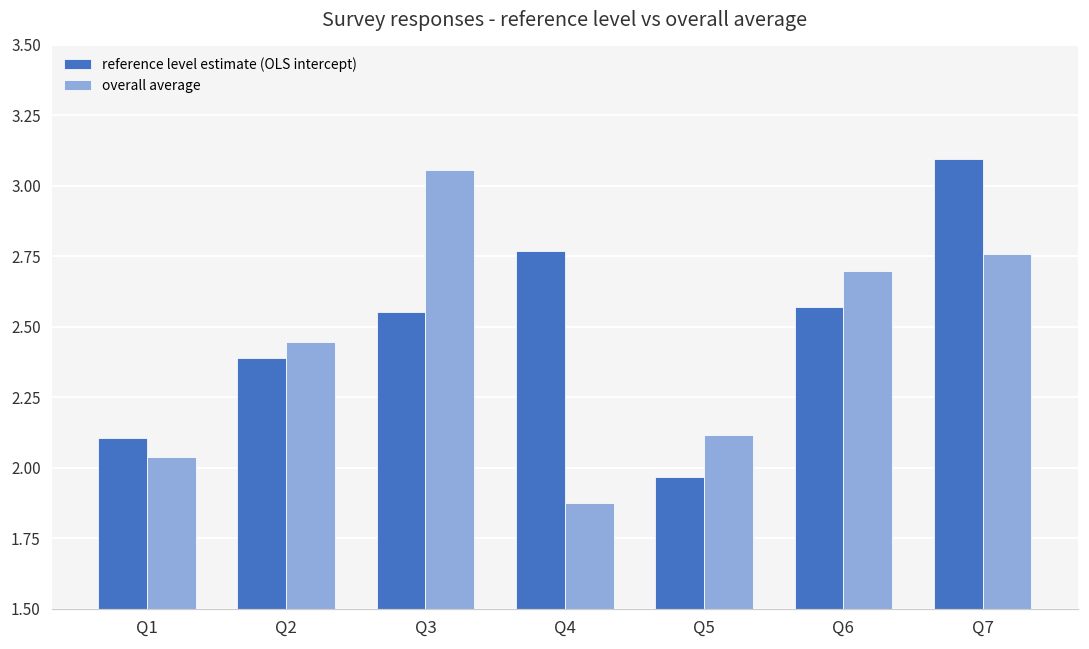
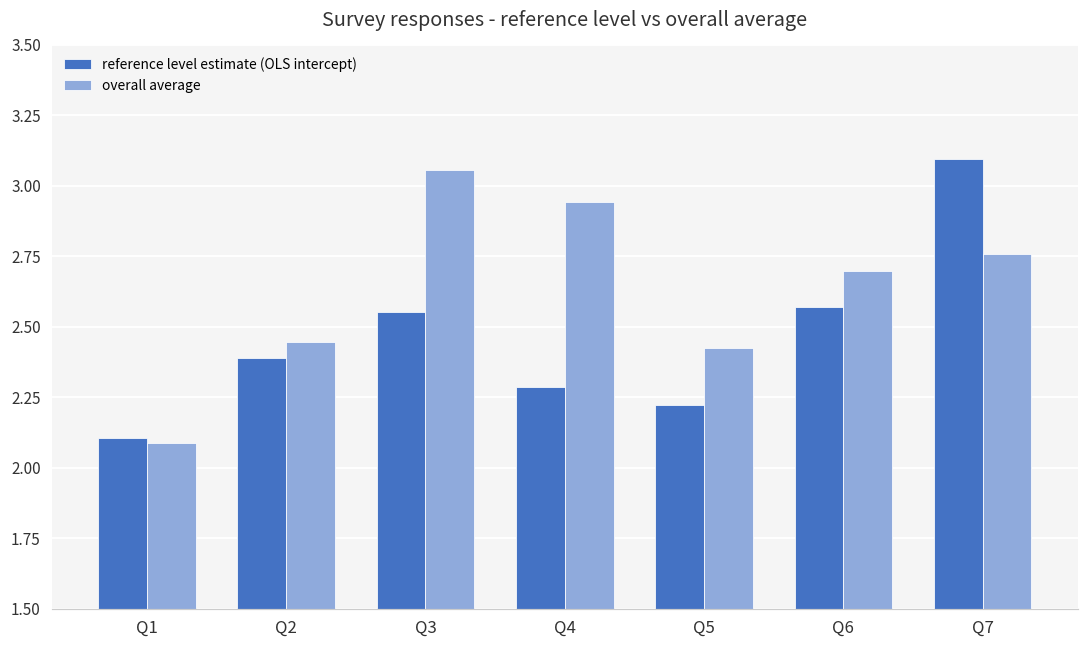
overall average, Q1: 2.04 -> 2.09
reference level estimate (OLS intercept), Q4: 2.77 -> 2.29
overall average, Q4: 1.88 -> 2.94
reference level estimate (OLS intercept), Q5: 1.97 -> 2.22
overall average, Q5: 2.11 -> 2.43
